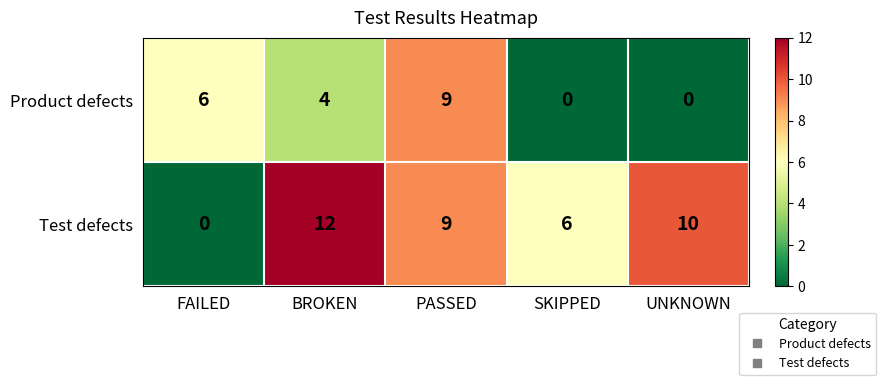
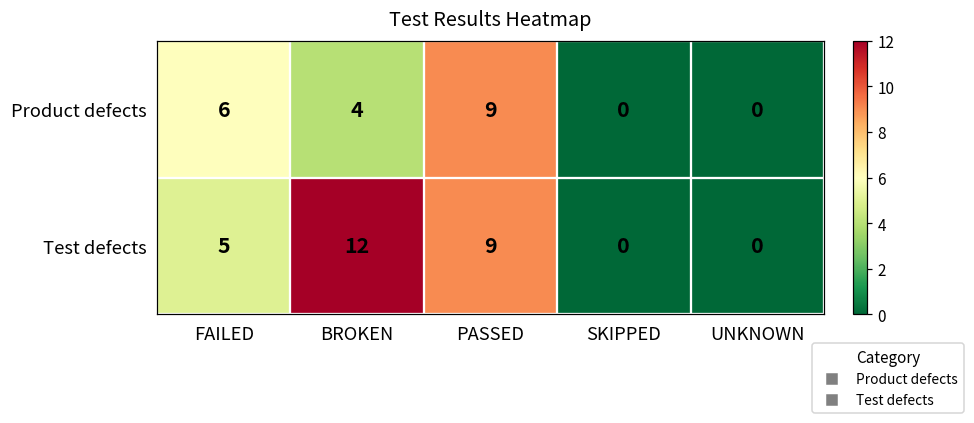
Test defects, FAILED: 0 -> 5
Test defects, SKIPPED: 6 -> 0
Test defects, UNKNOWN: 10 -> 0
